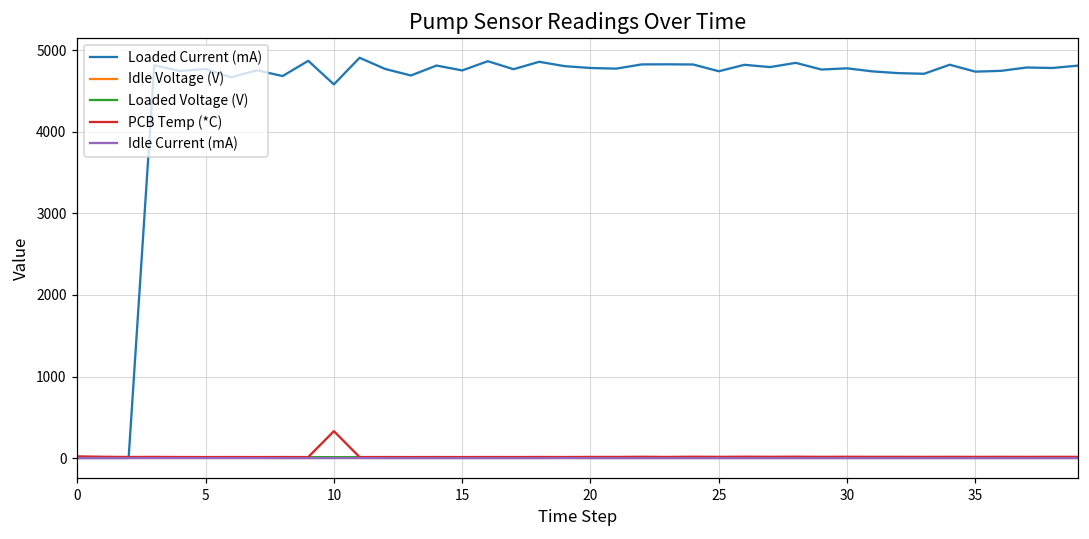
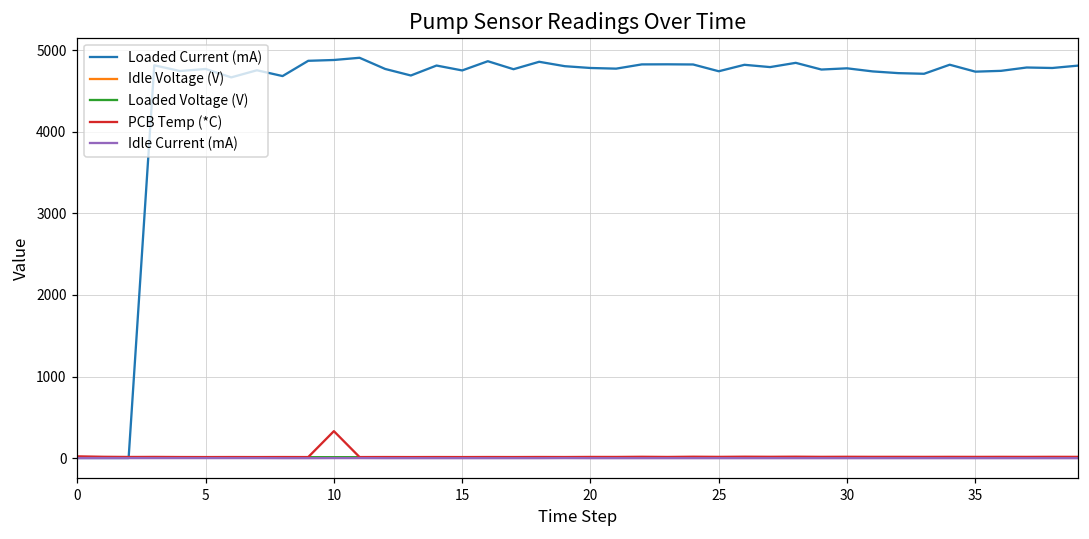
Loaded Current (mA), 10: 4600 -> 4900
